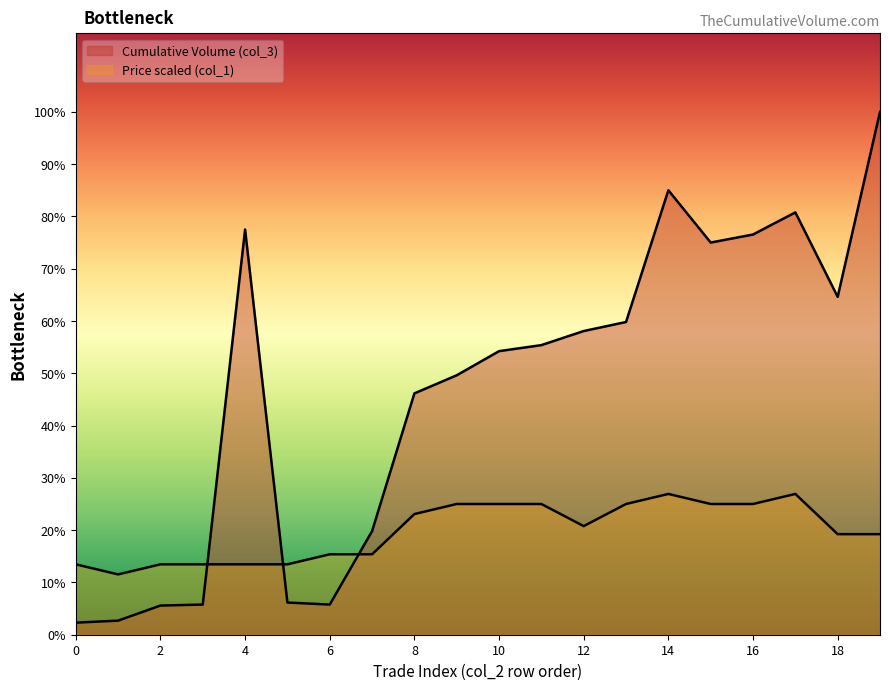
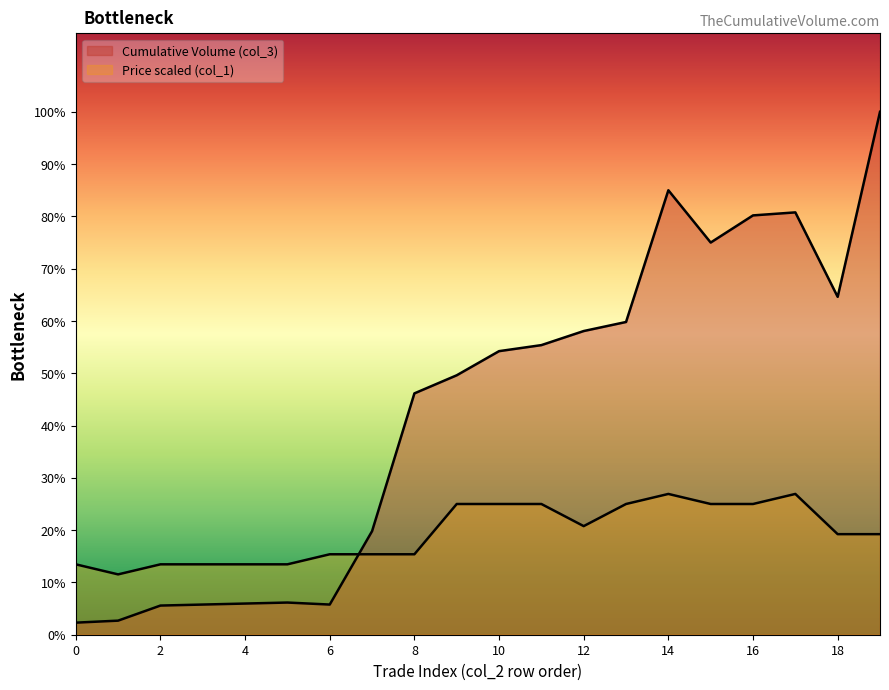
Cumulative Volume (col_3), 4: 78% -> 6%
Price scaled (col_1), 8: 23% -> 15%
Cumulative Volume (col_3), 16: 77% -> 80%
